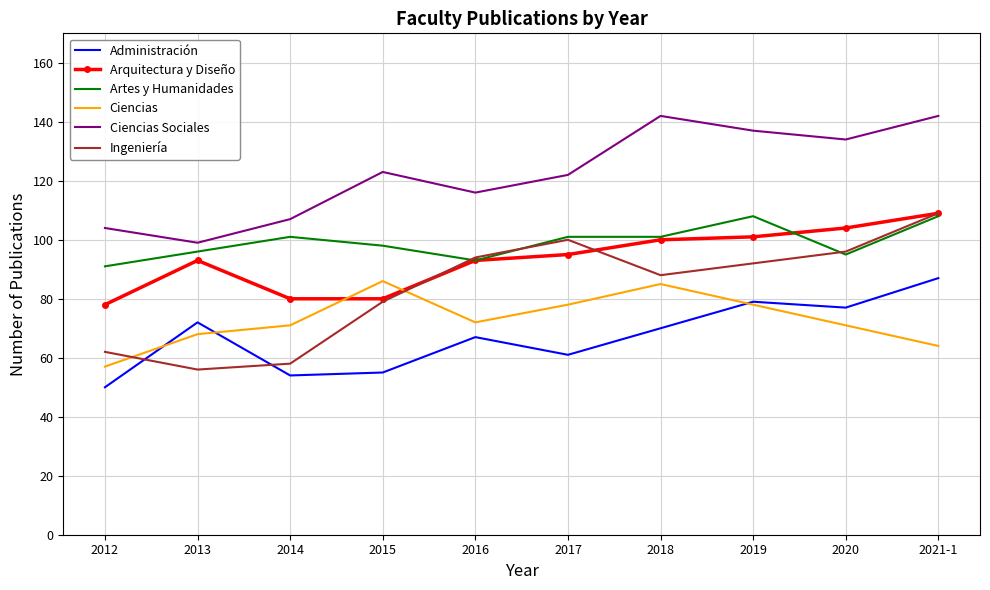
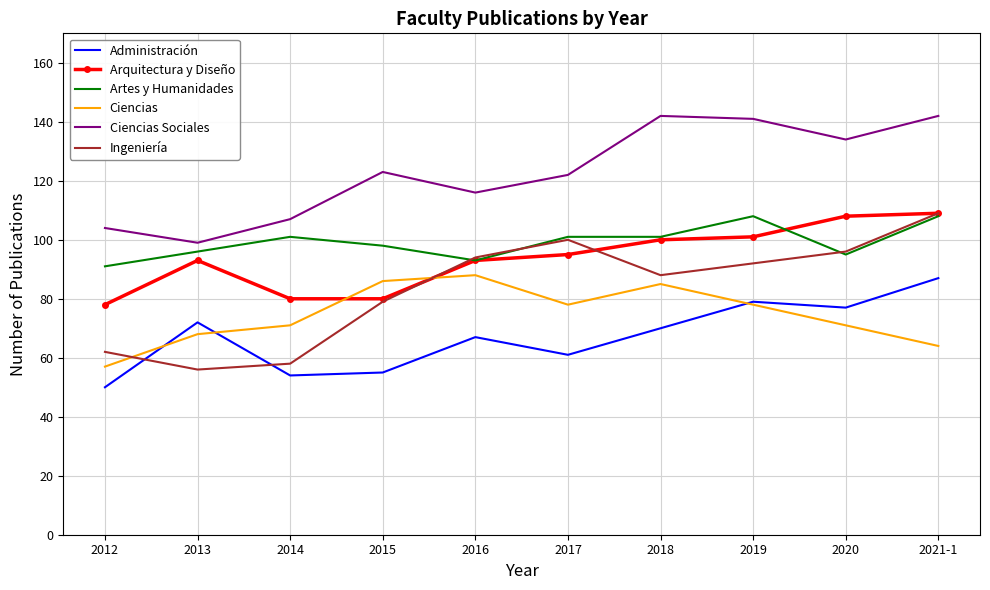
Ciencias, 2016: 72 -> 88
Ciencias Sociales, 2019: 137 -> 141
Arquitectura y Diseño, 2020: 104 -> 108
